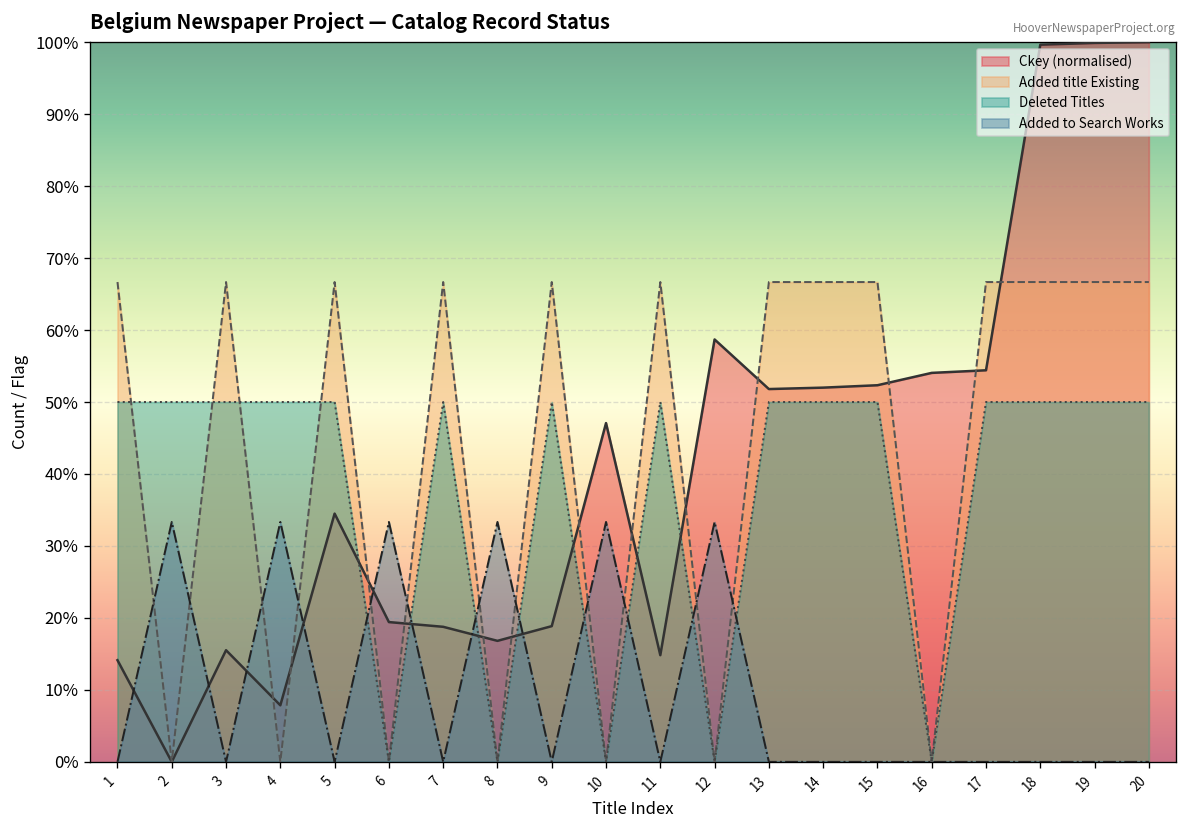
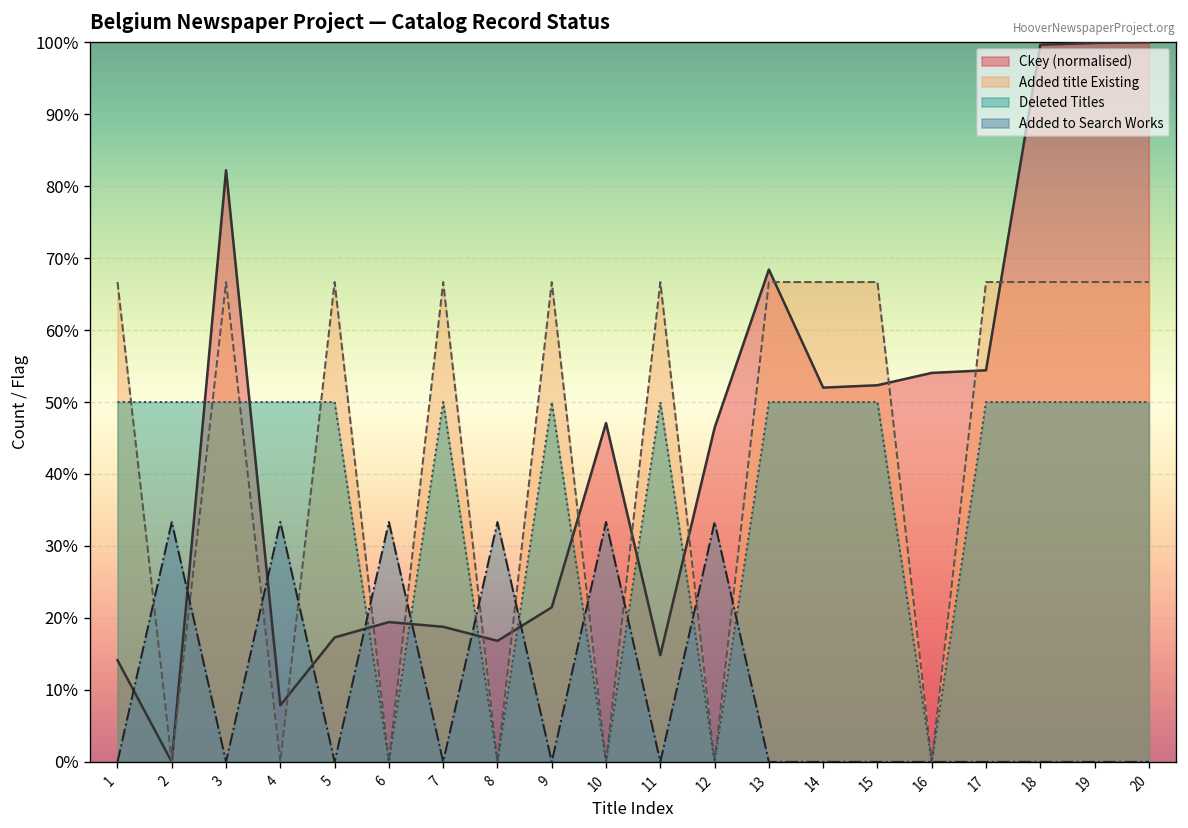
Ckey (normalised), 3: 16% -> 82%
Ckey (normalised), 5: 34% -> 17%
Ckey (normalised), 9: 19% -> 21%
Ckey (normalised), 12: 59% -> 46%
Ckey (normalised), 13: 52% -> 68%
